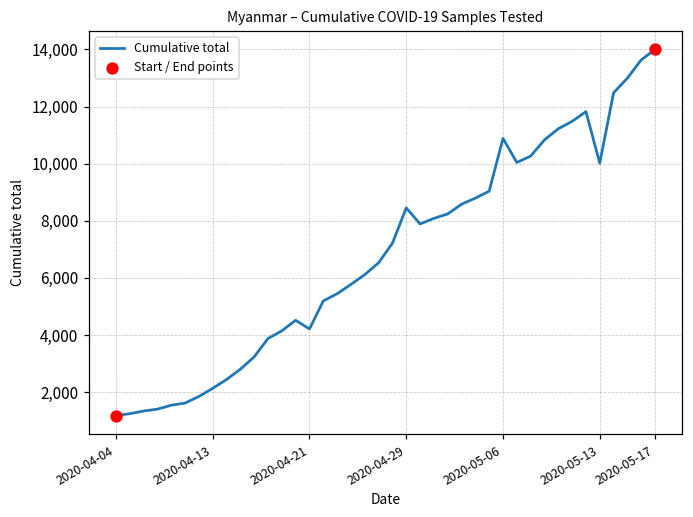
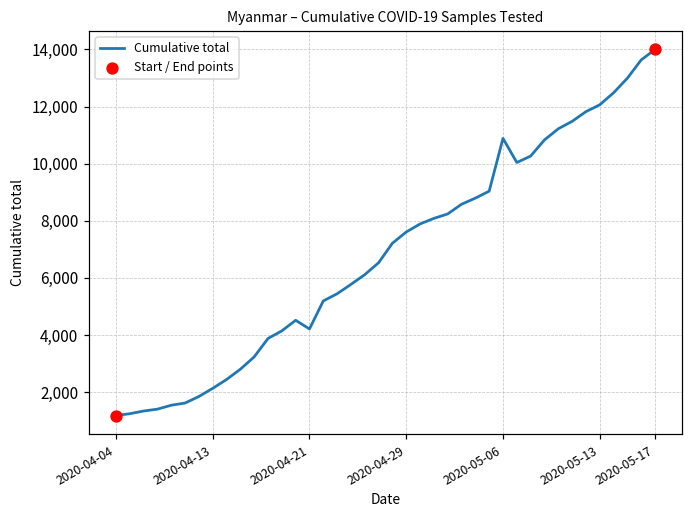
Cumulative total, 2020-04-29: 8,500 -> 7,600
Cumulative total, 2020-05-13: 10,000 -> 12,100
